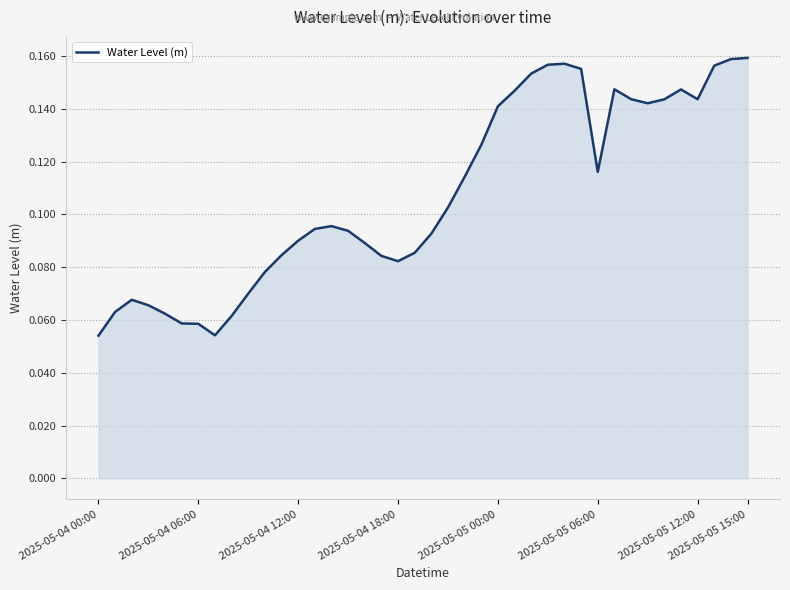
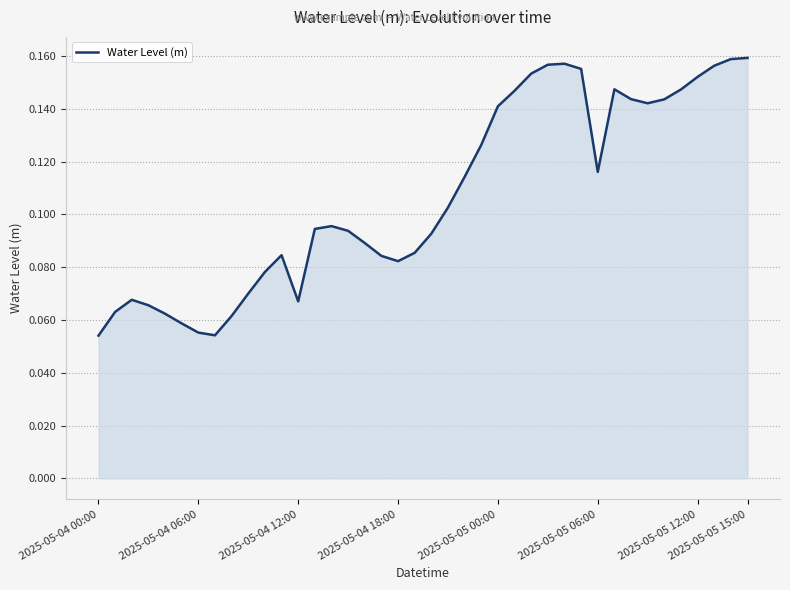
2025-05-04 06:00: 0.059 -> 0.055
2025-05-04 12:00: 0.090 -> 0.067
2025-05-05 12:00: 0.144 -> 0.152
